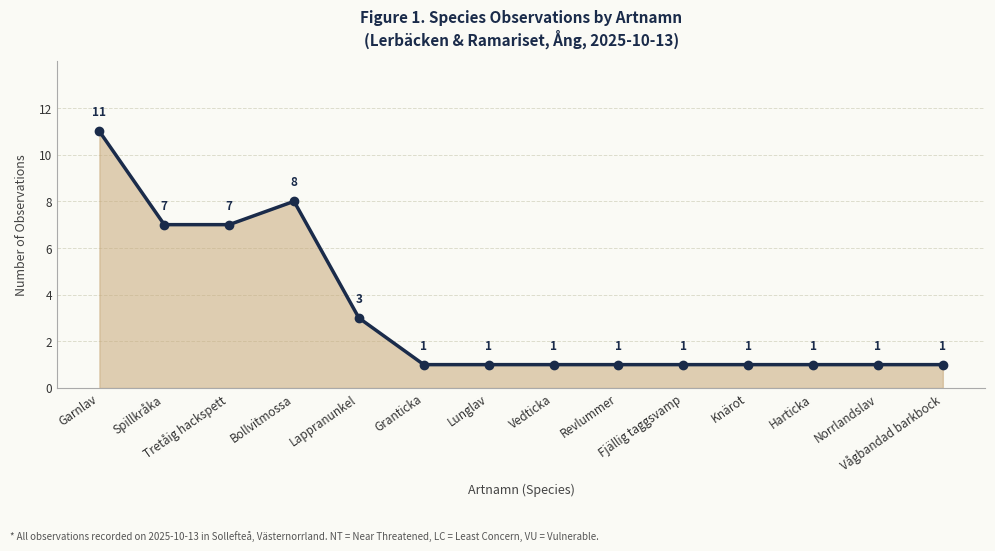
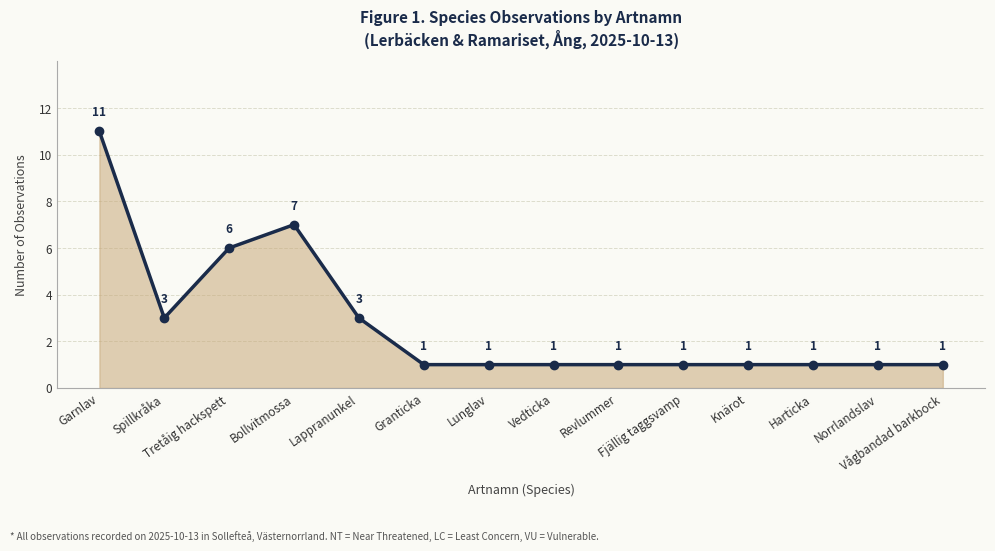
Spillkråka: 7 -> 3
Tretåig hackspett: 7 -> 6
Bollvitmossa: 8 -> 7
